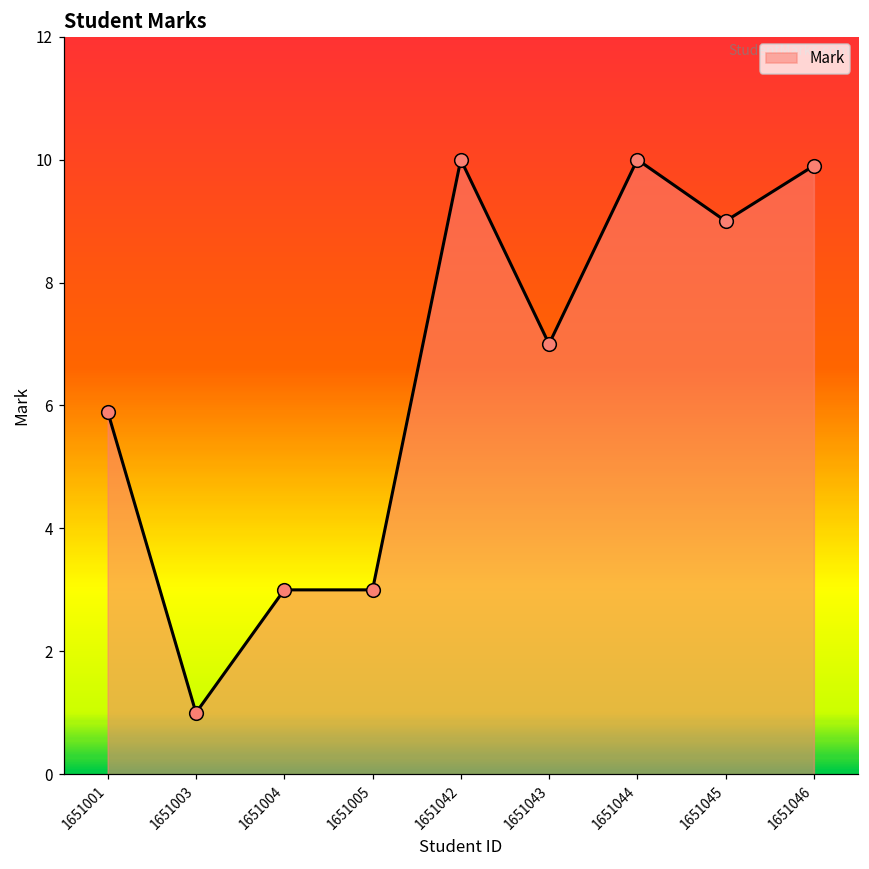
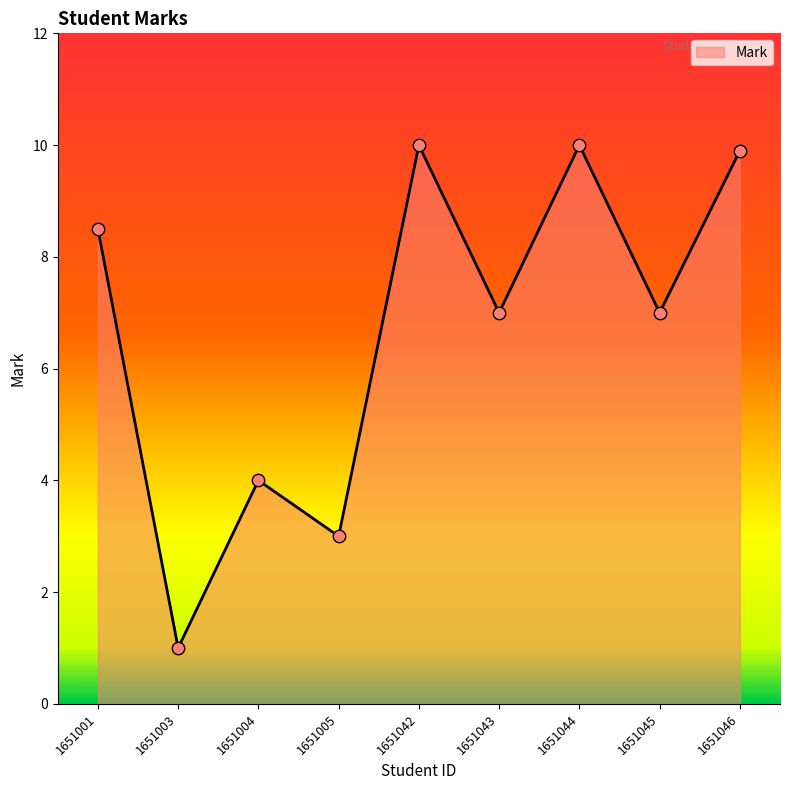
1651001: 5.9 -> 8.5
1651004: 3 -> 4
1651045: 9 -> 7
